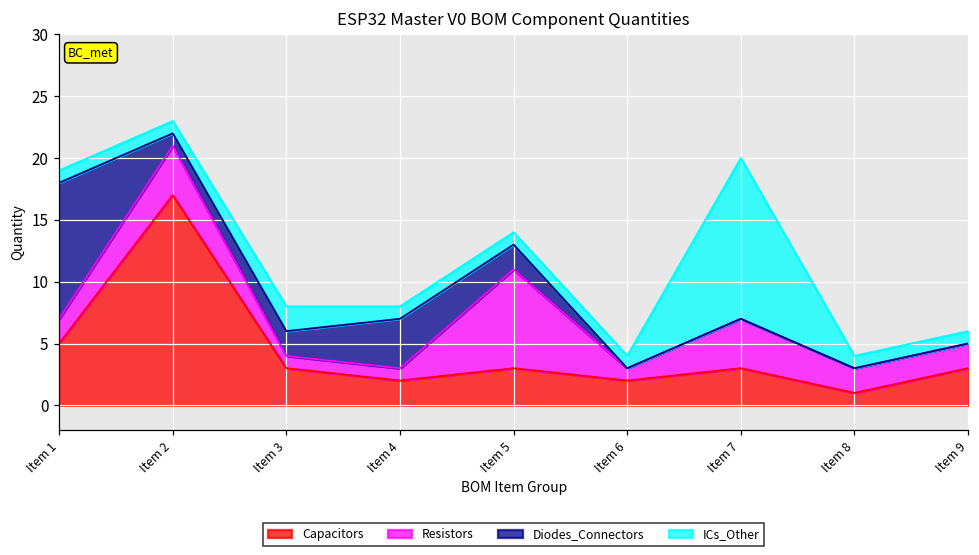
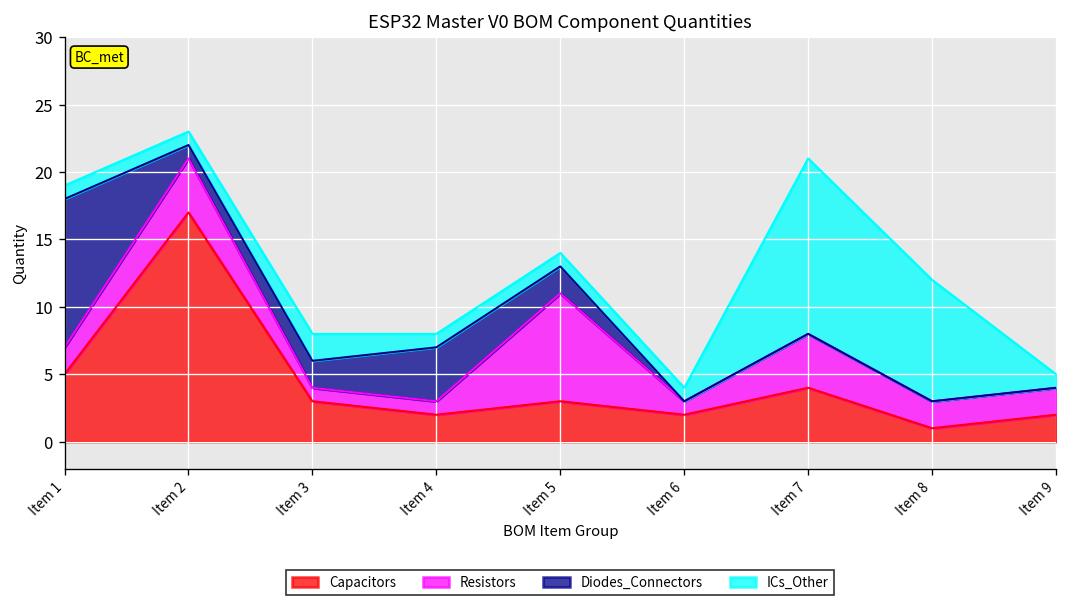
Capacitors, Item 7: 3 -> 4
ICs_Other, Item 8: 1 -> 9
Capacitors, Item 9: 3 -> 2
